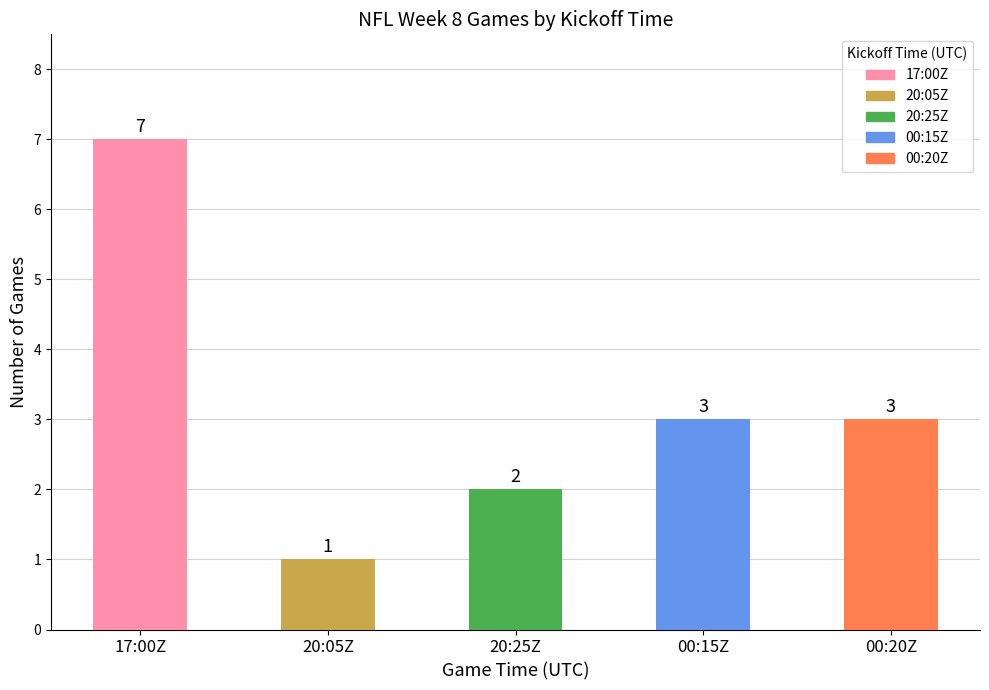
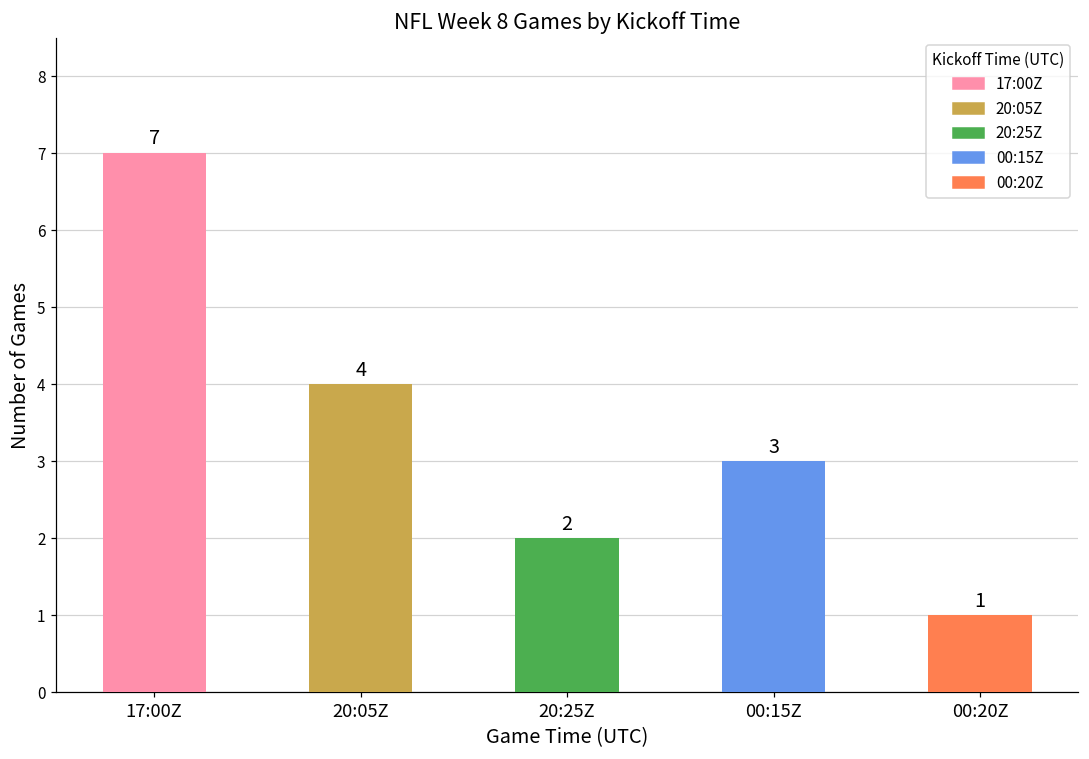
20:05Z: 1 -> 4
00:20Z: 3 -> 1
